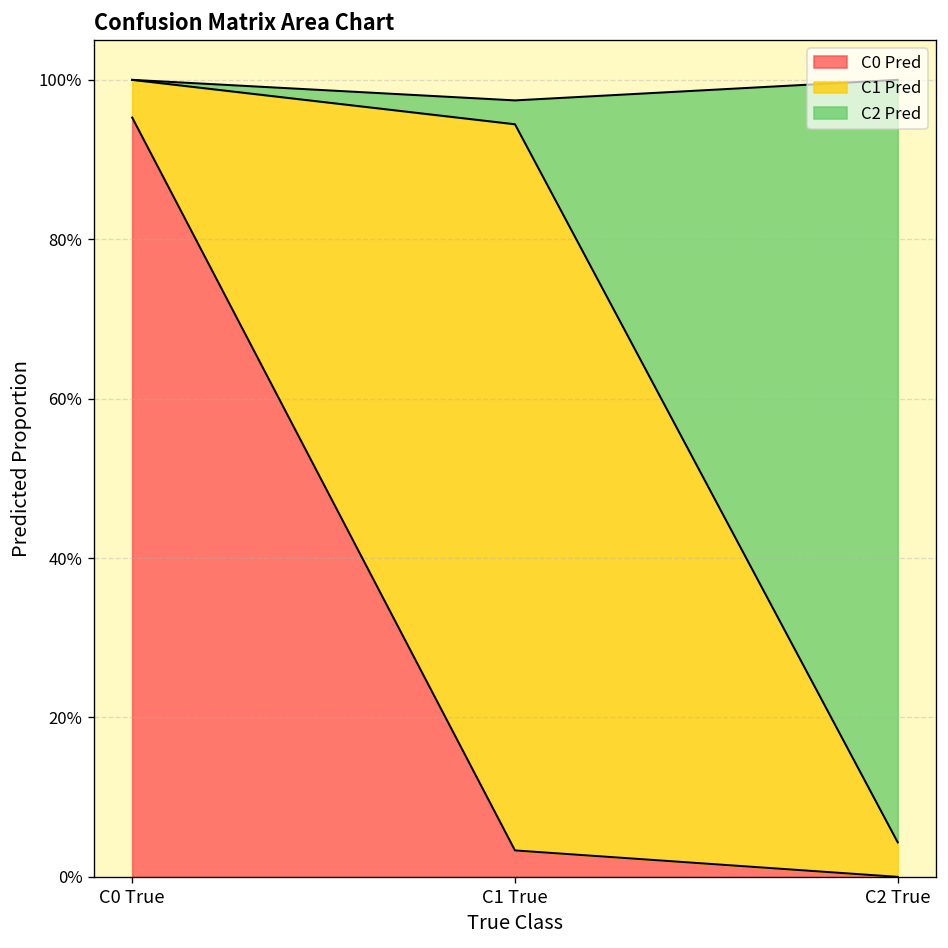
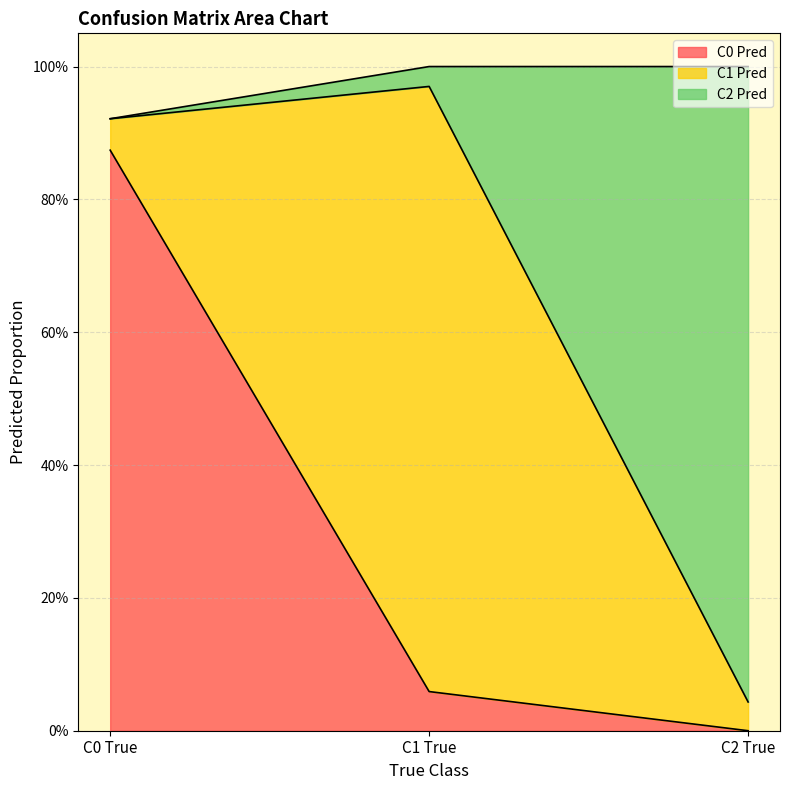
C0 Pred, C0 True: 95% -> 87%
C0 Pred, C1 True: 3% -> 6%
